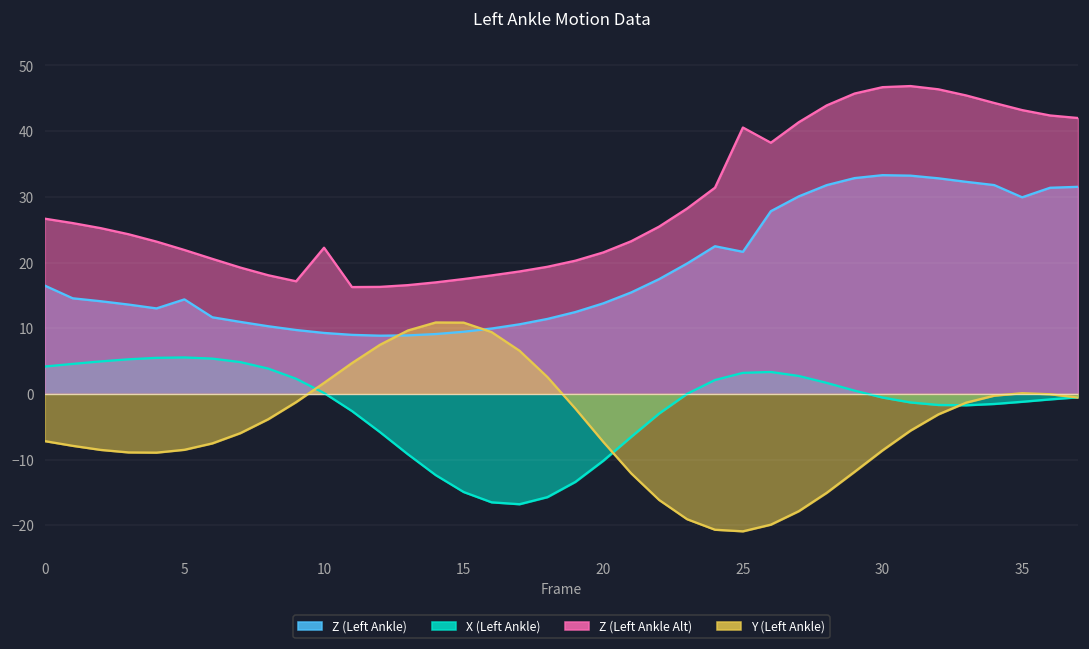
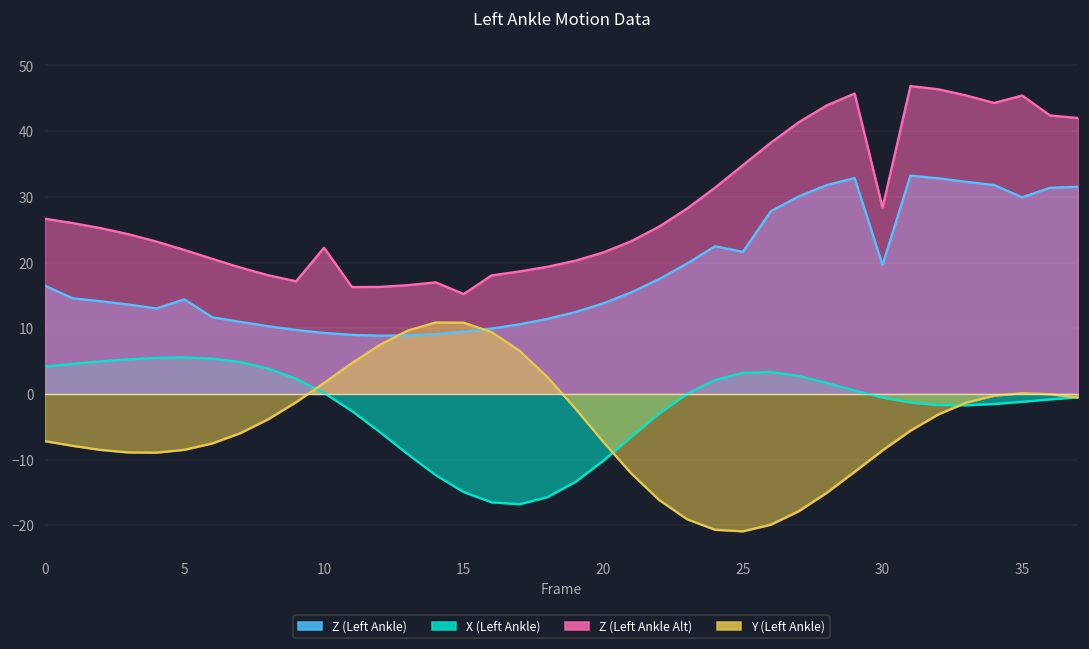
Z (Left Ankle Alt), 15: 17 -> 15
Z (Left Ankle Alt), 25: 41 -> 35
Z (Left Ankle), 30: 33 -> 20
Z (Left Ankle Alt), 30: 47 -> 28
Z (Left Ankle Alt), 35: 43 -> 45
